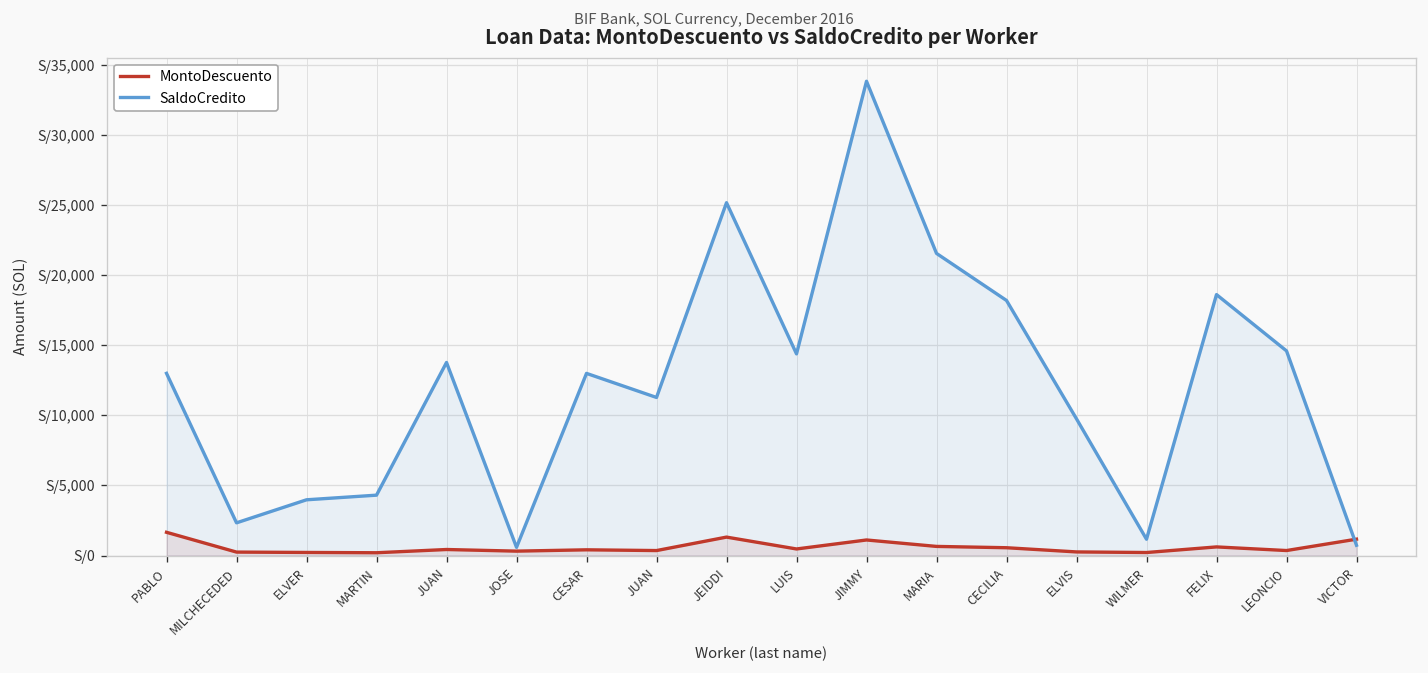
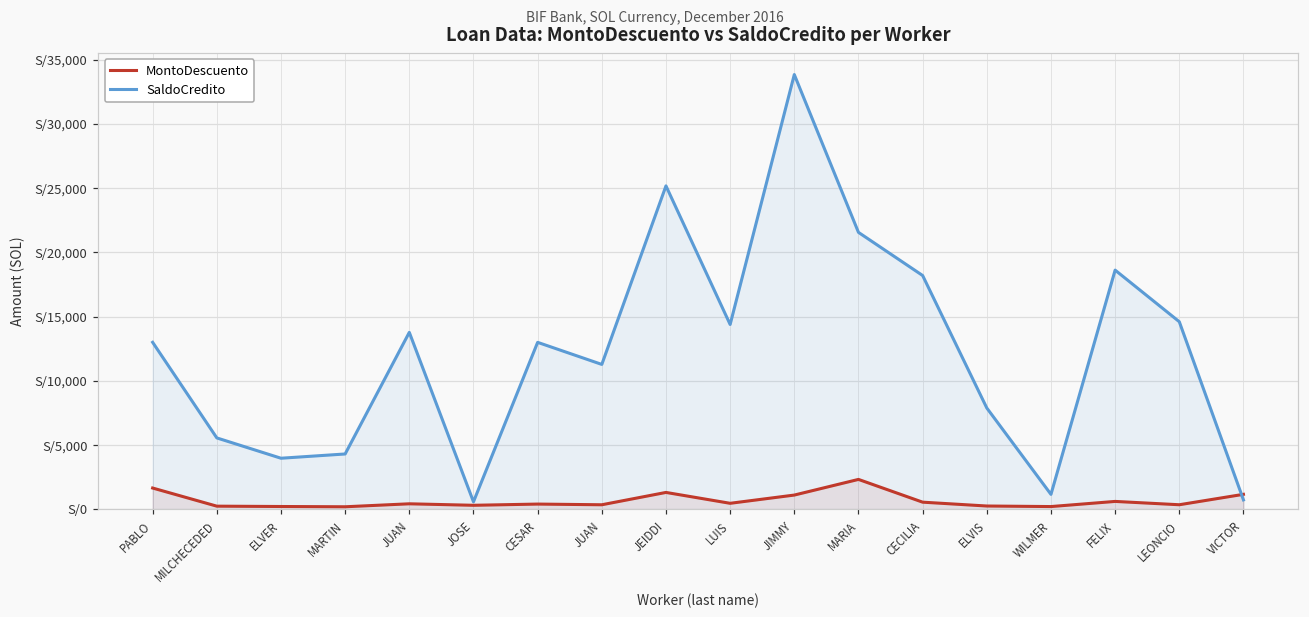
SaldoCredito, MILCHECEDED: S/2,300 -> S/5,600
MontoDescuento, MARIA: S/700 -> S/2,300
SaldoCredito, ELVIS: S/9,800 -> S/7,900
